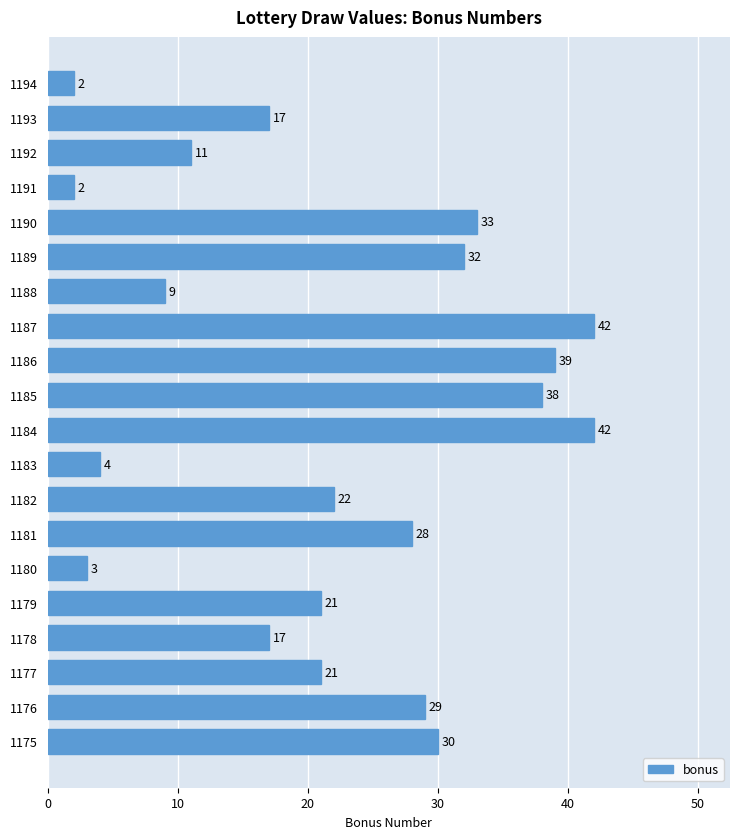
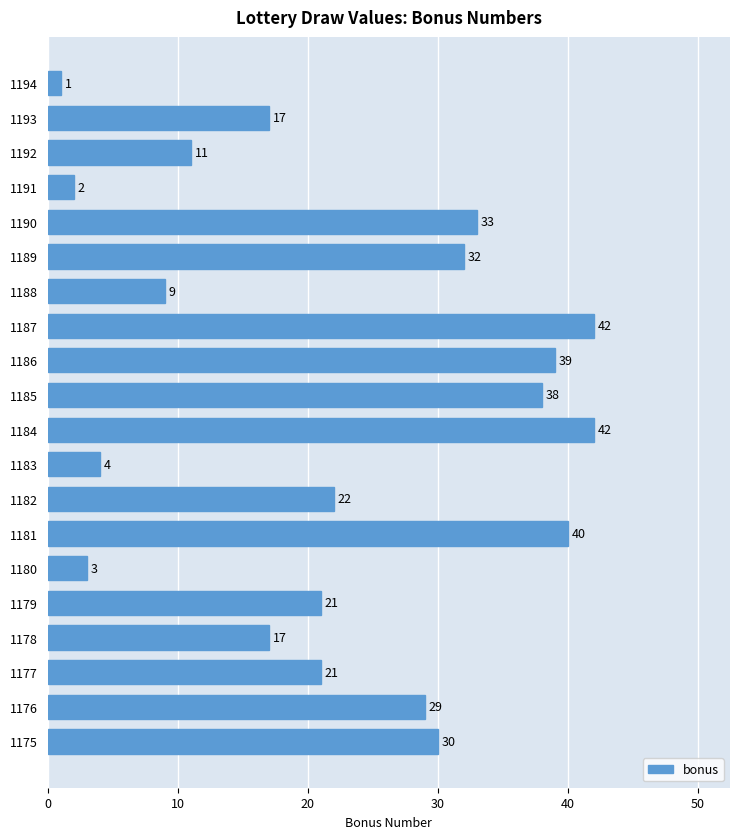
1194: 2 -> 1
1181: 28 -> 40
